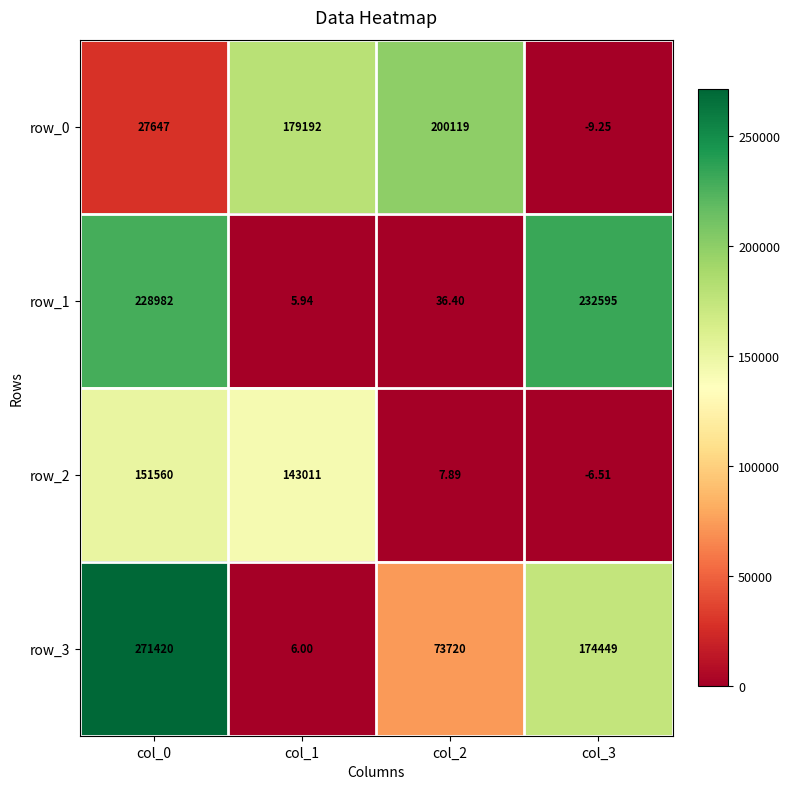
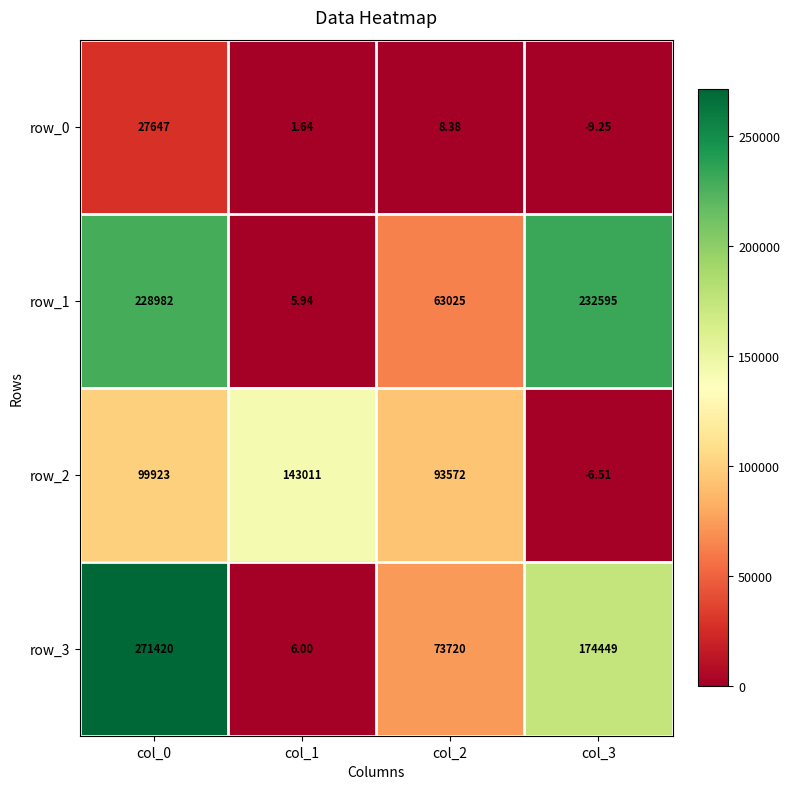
row_0, col_1: 179192 -> 1.64
row_0, col_2: 200119 -> 8.38
row_1, col_2: 36.40 -> 63025
row_2, col_0: 151560 -> 99923
row_2, col_2: 7.89 -> 93572
